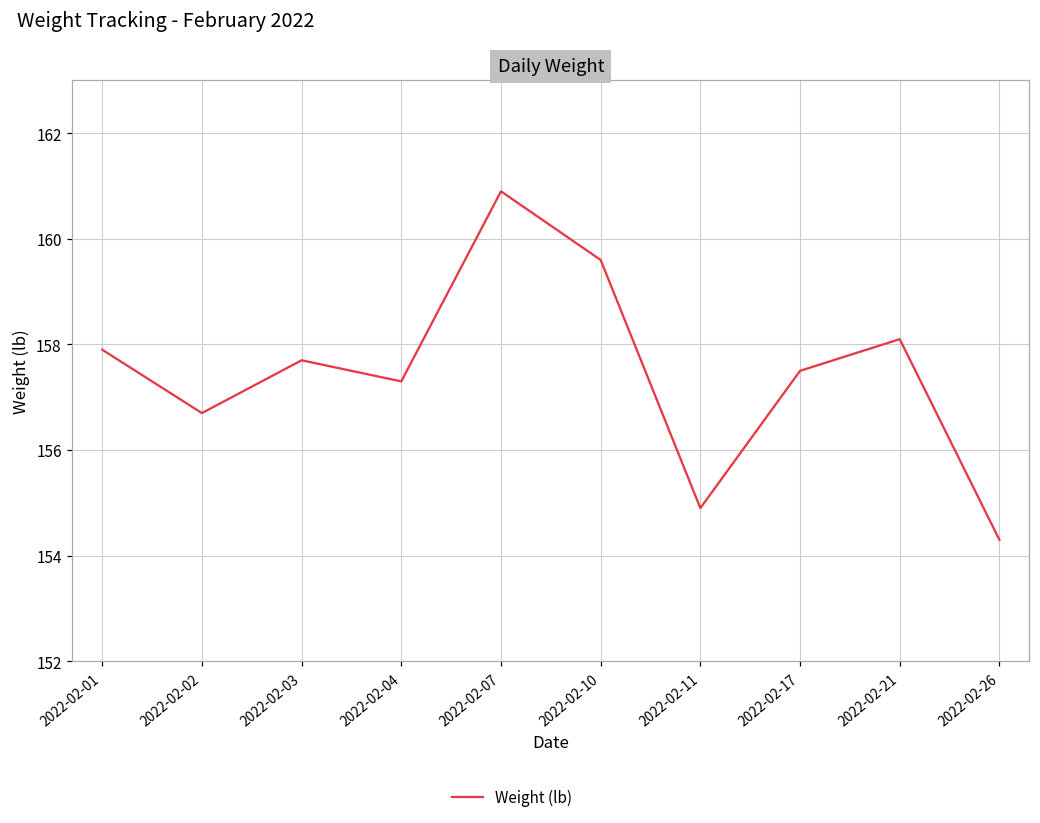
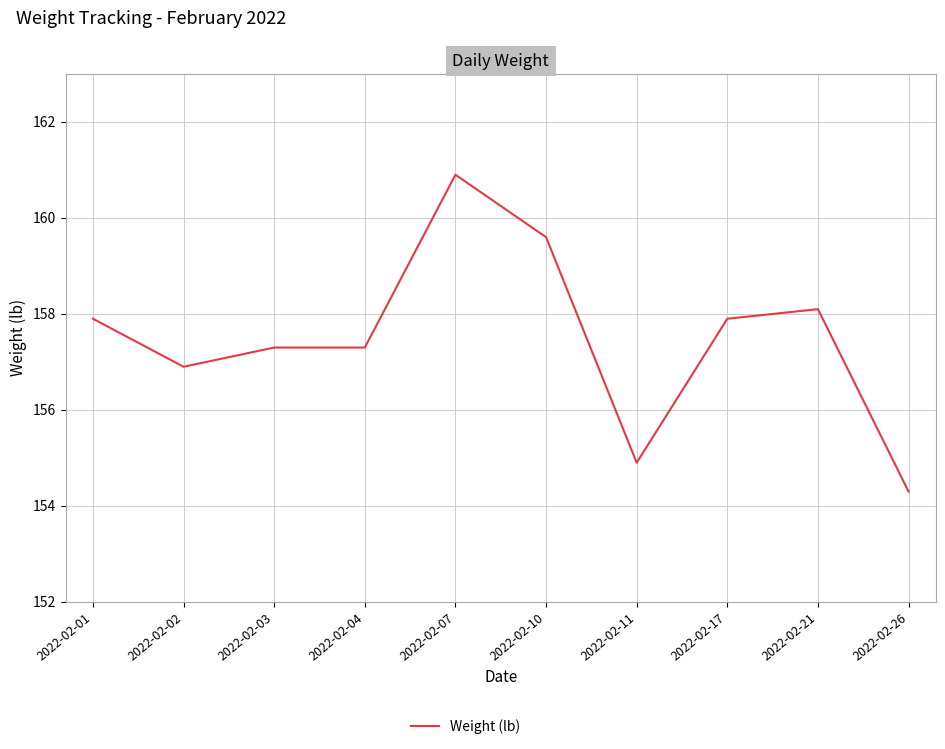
2022-02-02: 156.7 -> 156.9
2022-02-03: 157.7 -> 157.3
2022-02-17: 157.5 -> 157.9
